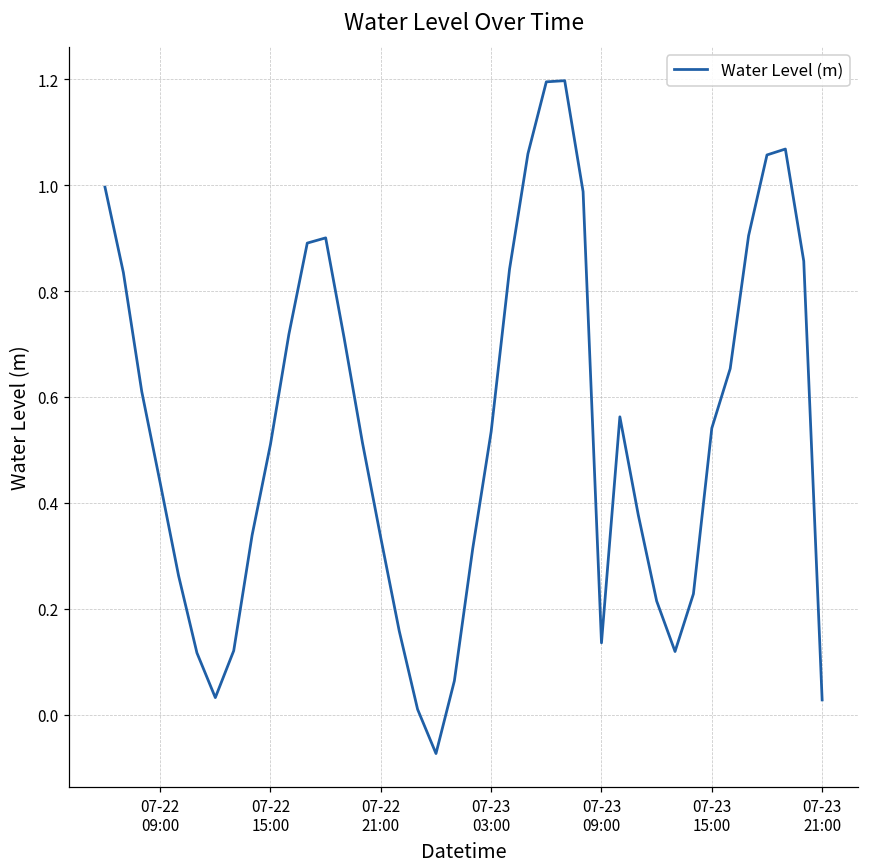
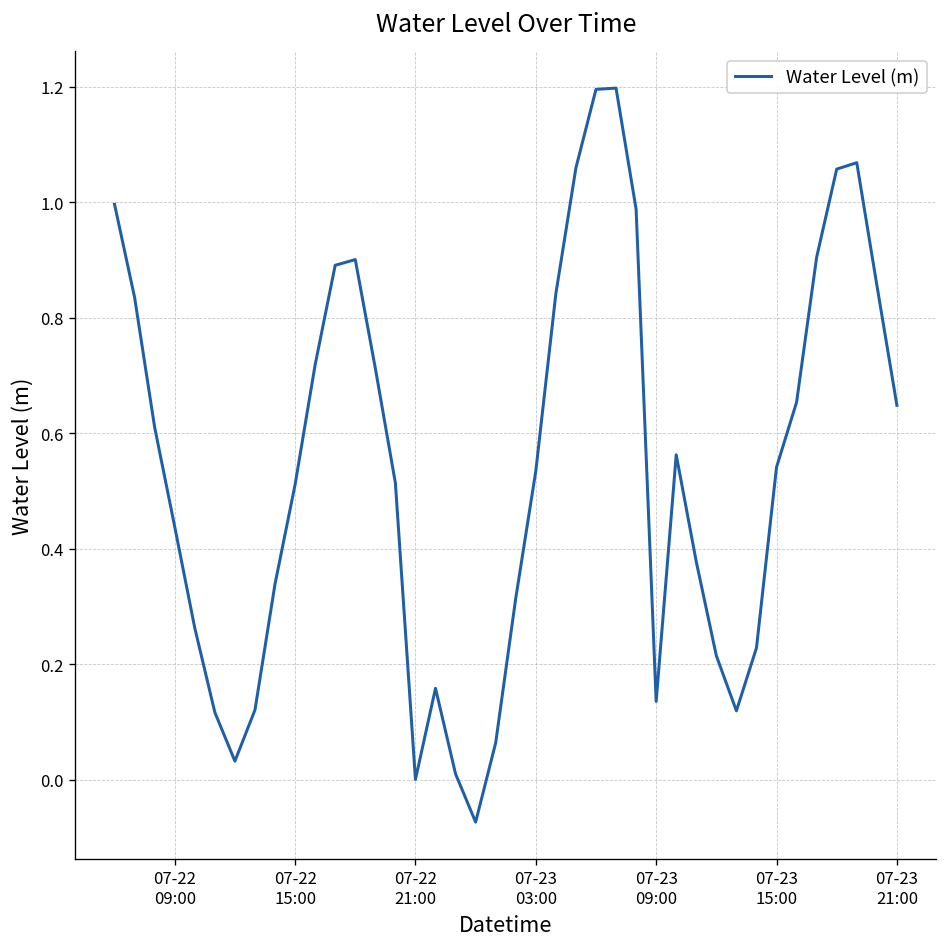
07-22 21:00: 0.33 -> 0.00
07-23 21:00: 0.03 -> 0.65
